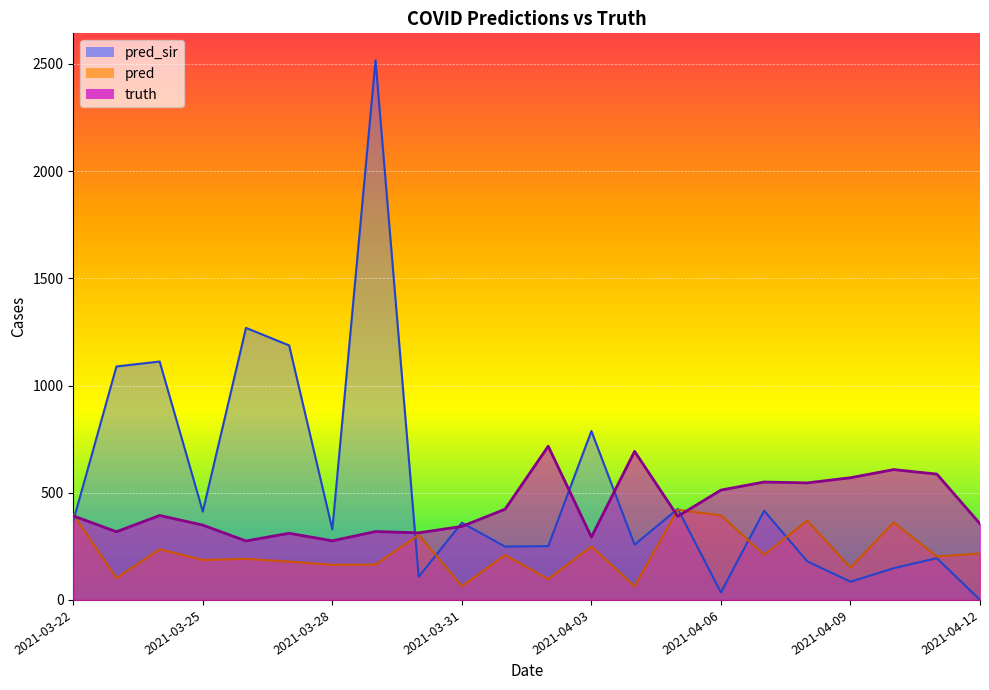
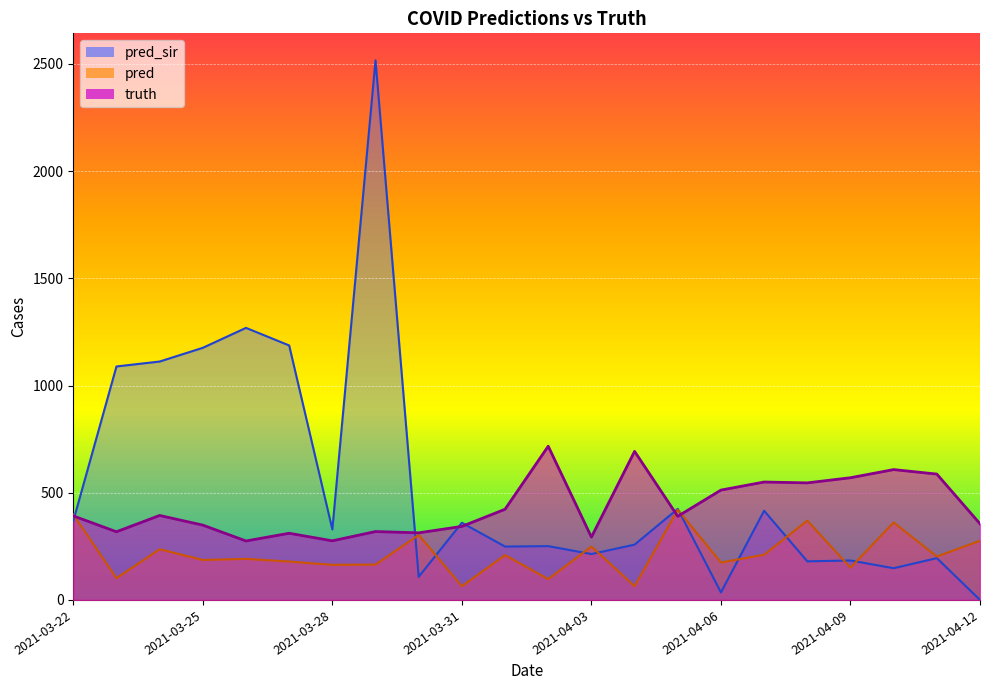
pred_sir, 2021-03-25: 410 -> 1180
pred_sir, 2021-04-03: 790 -> 210
pred, 2021-04-06: 390 -> 170
pred_sir, 2021-04-09: 90 -> 180
pred, 2021-04-12: 220 -> 280
